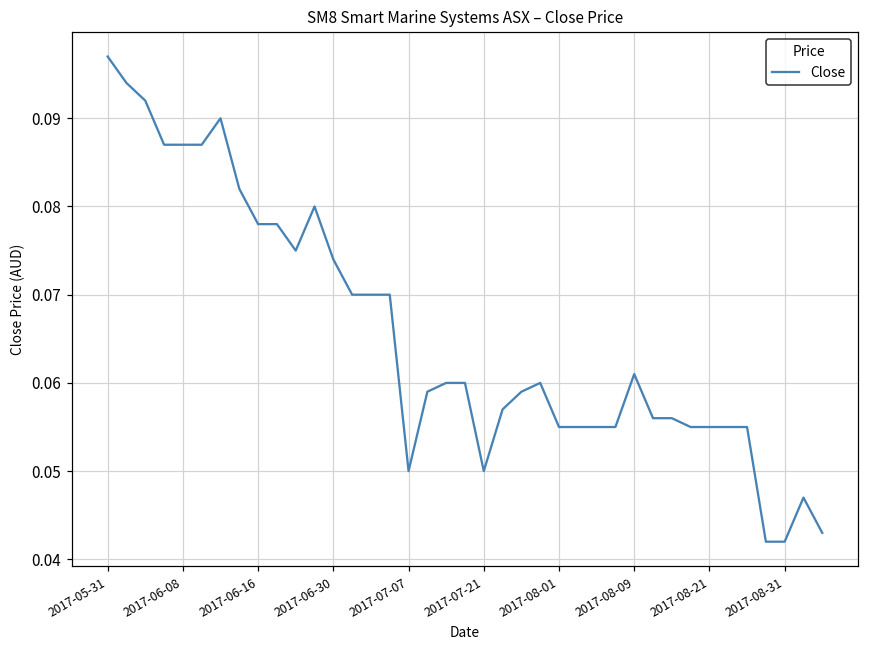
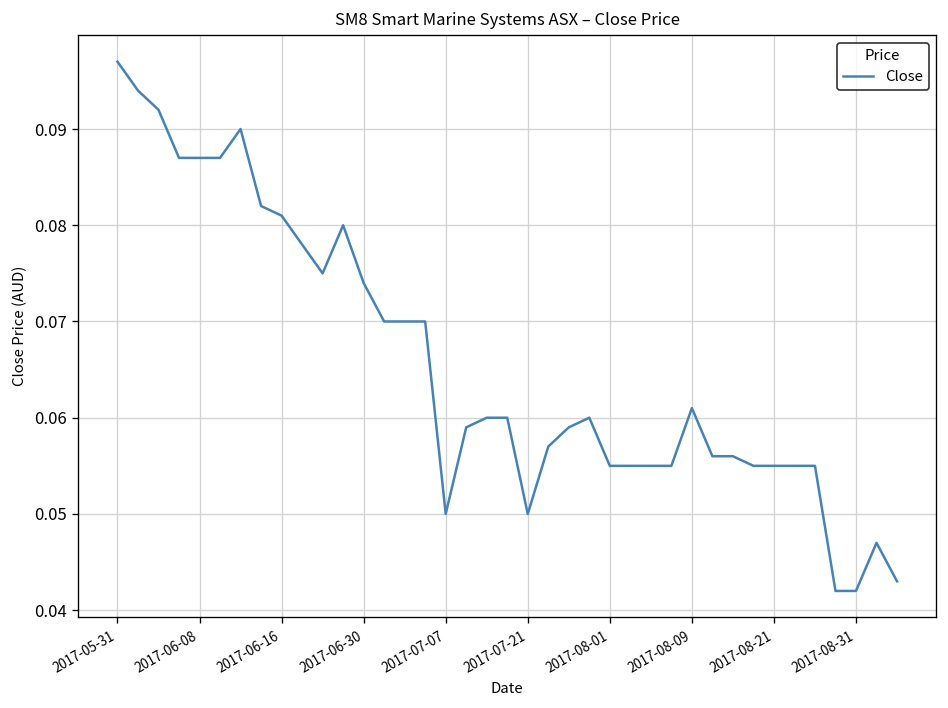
2017-06-16: 0.078 -> 0.081
